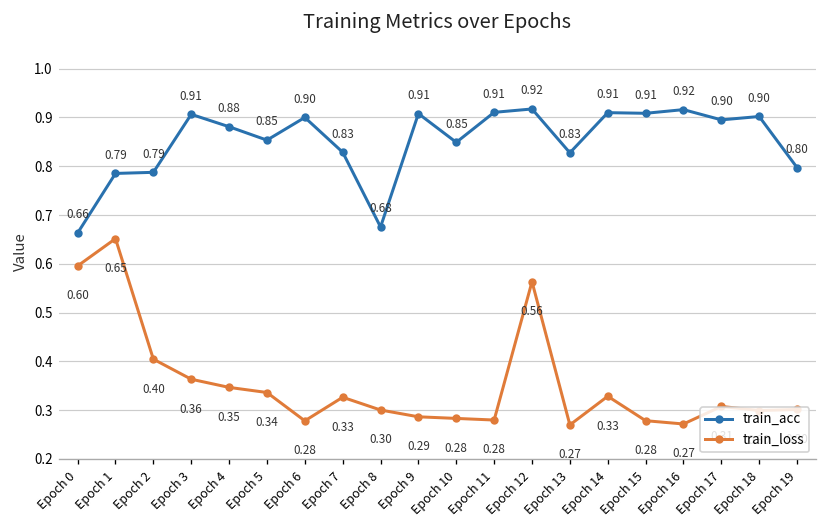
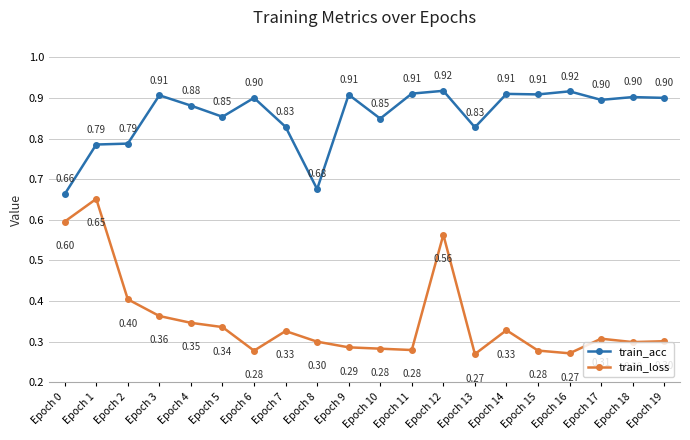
train_acc, Epoch 19: 0.80 -> 0.90
